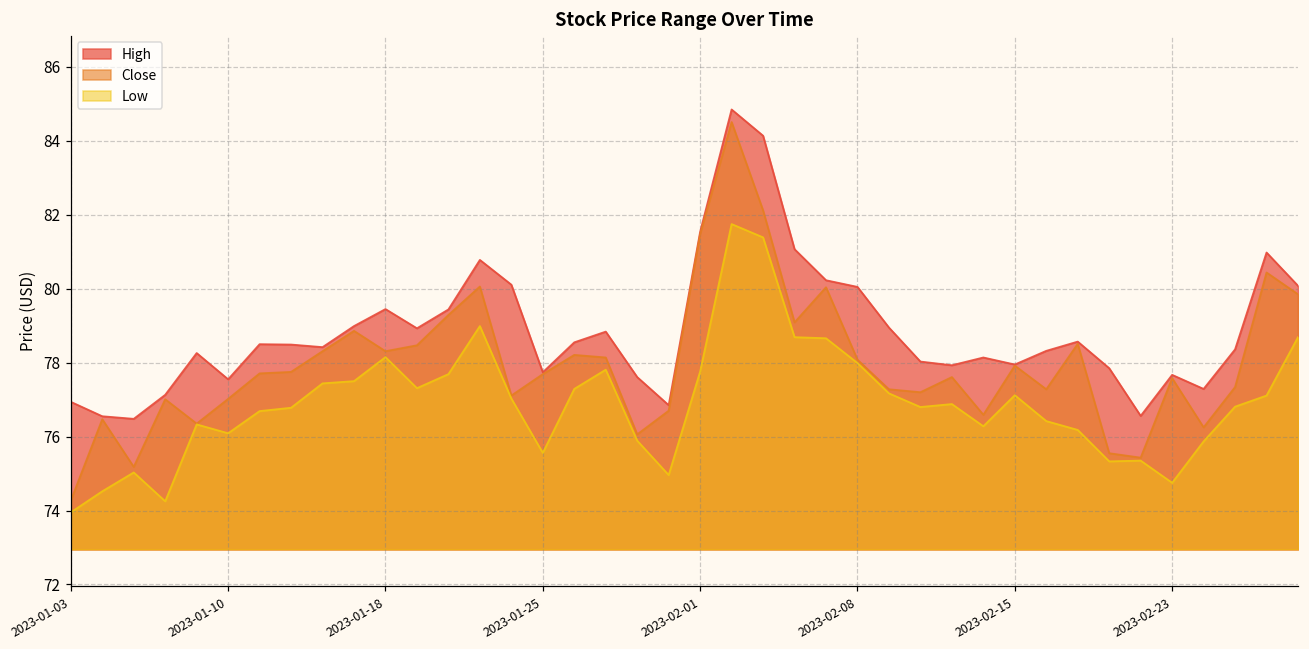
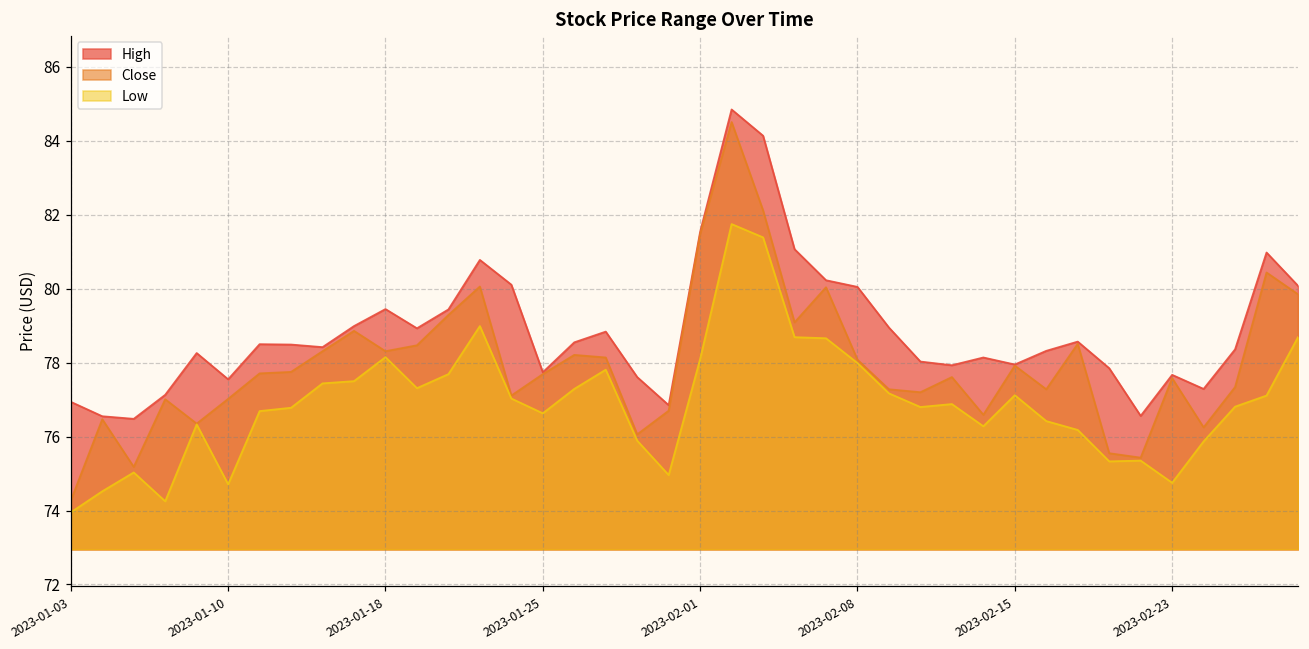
Low, 2023-01-10: 76.1 -> 74.7
Low, 2023-01-25: 75.6 -> 76.6
Low, 2023-02-01: 77.8 -> 78.1
